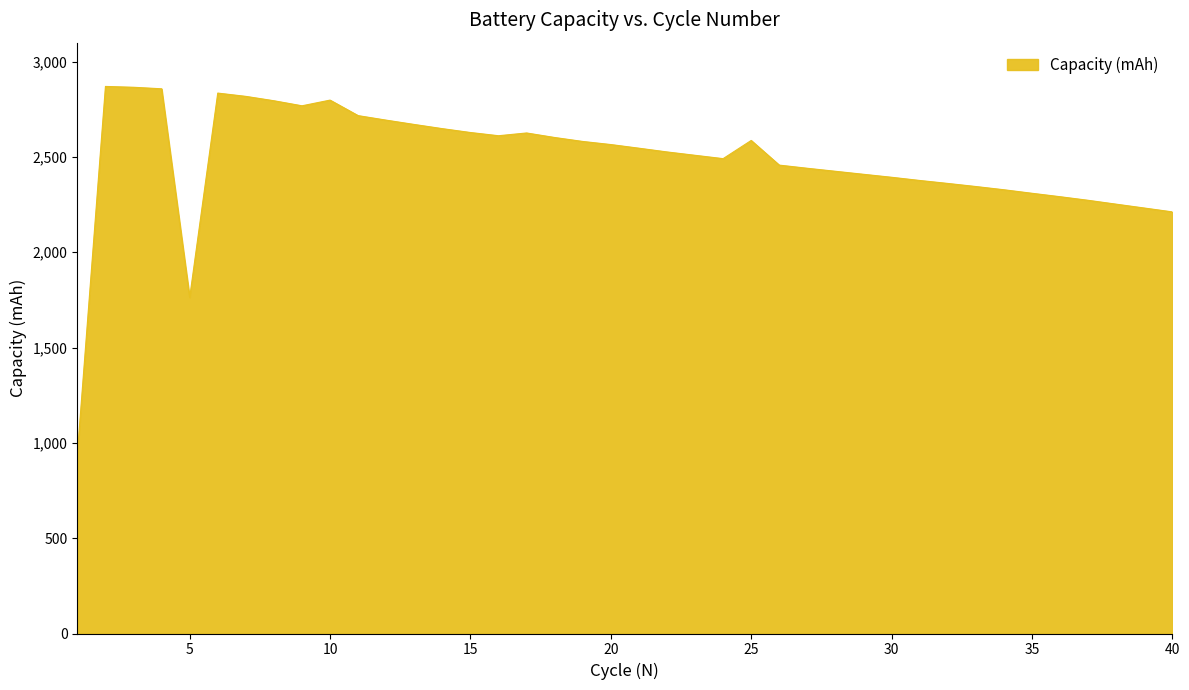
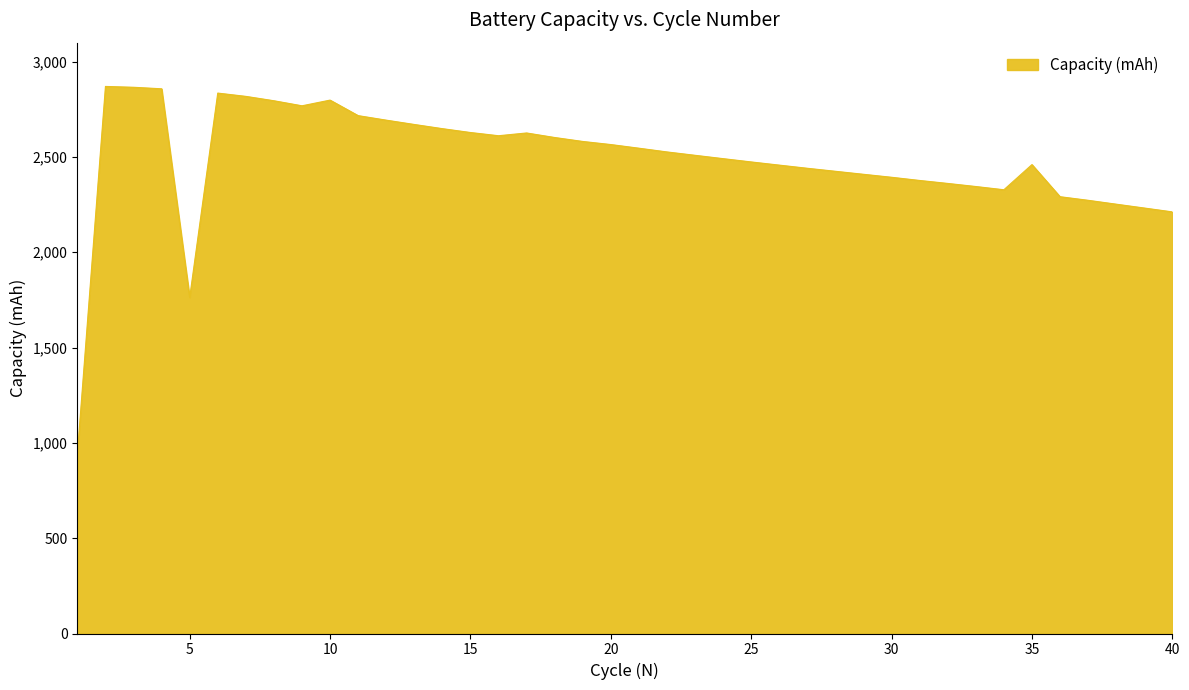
25: 2,590 -> 2,470
35: 2,310 -> 2,460
